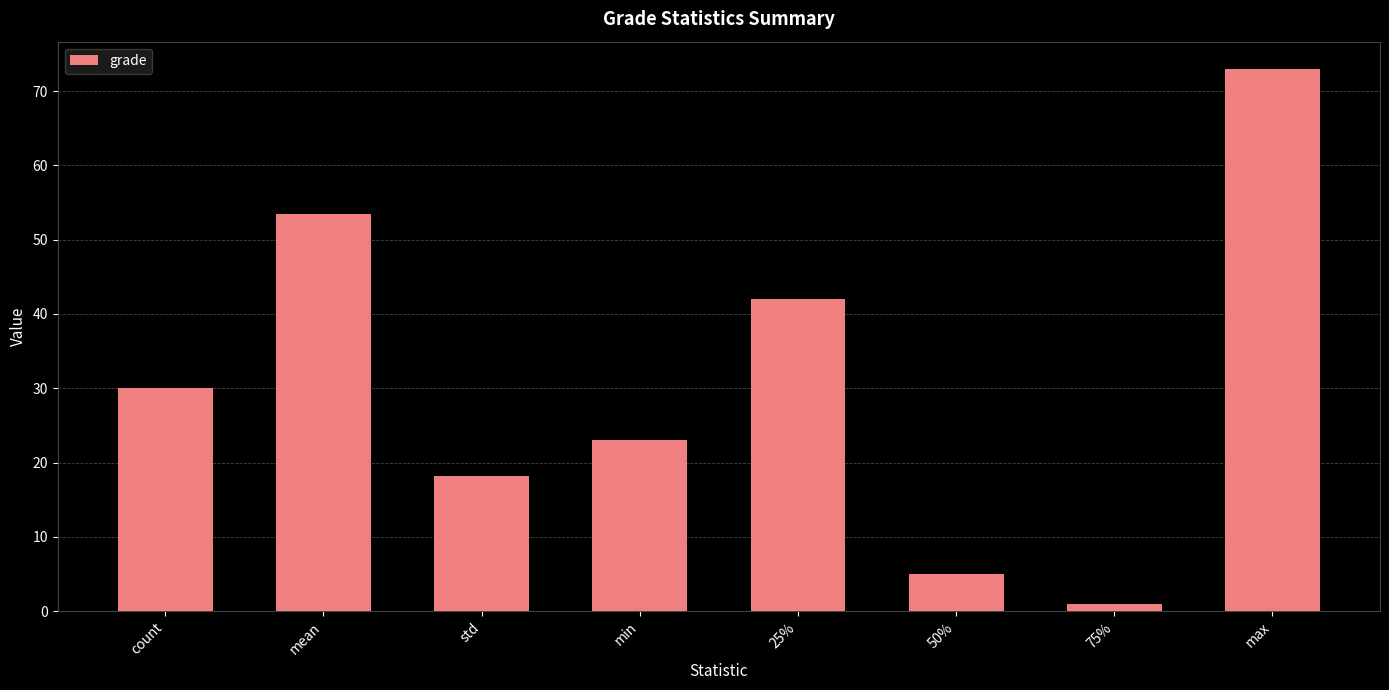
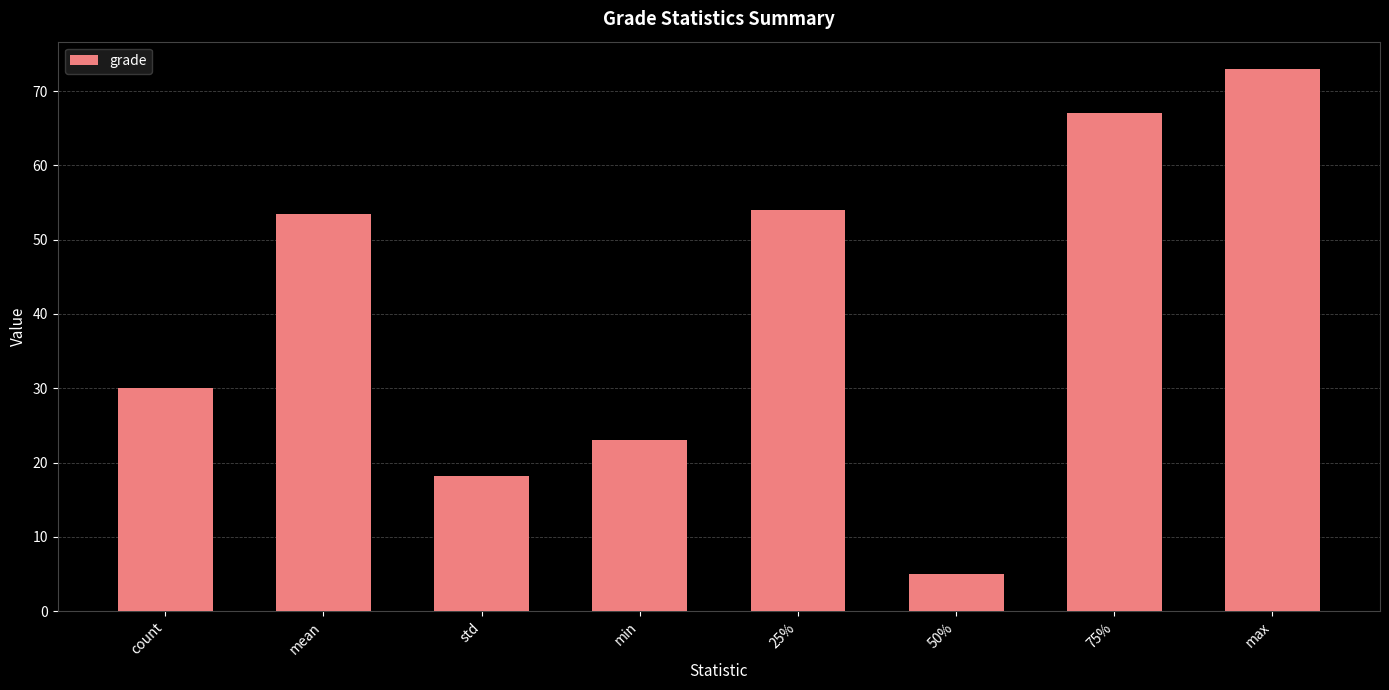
25%: 42 -> 54
75%: 1 -> 67
